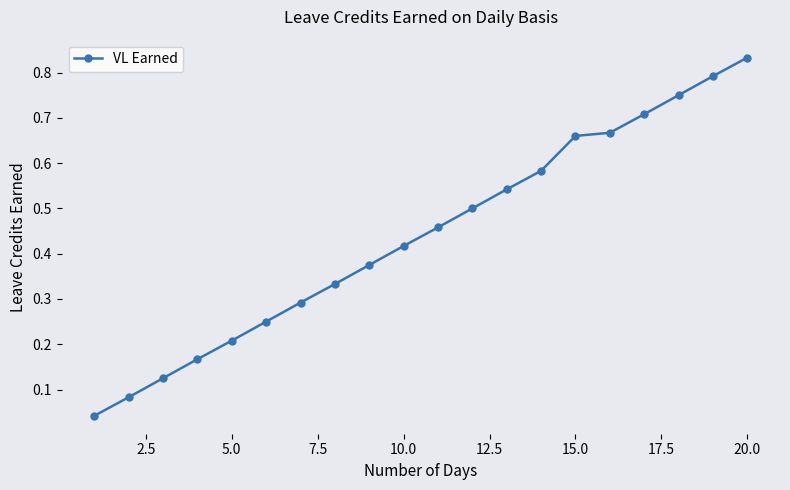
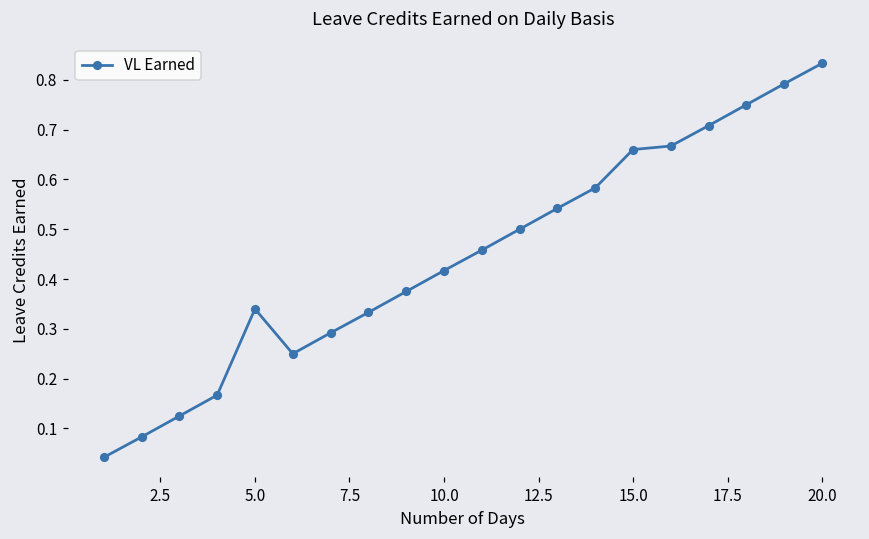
5.0: 0.21 -> 0.34
